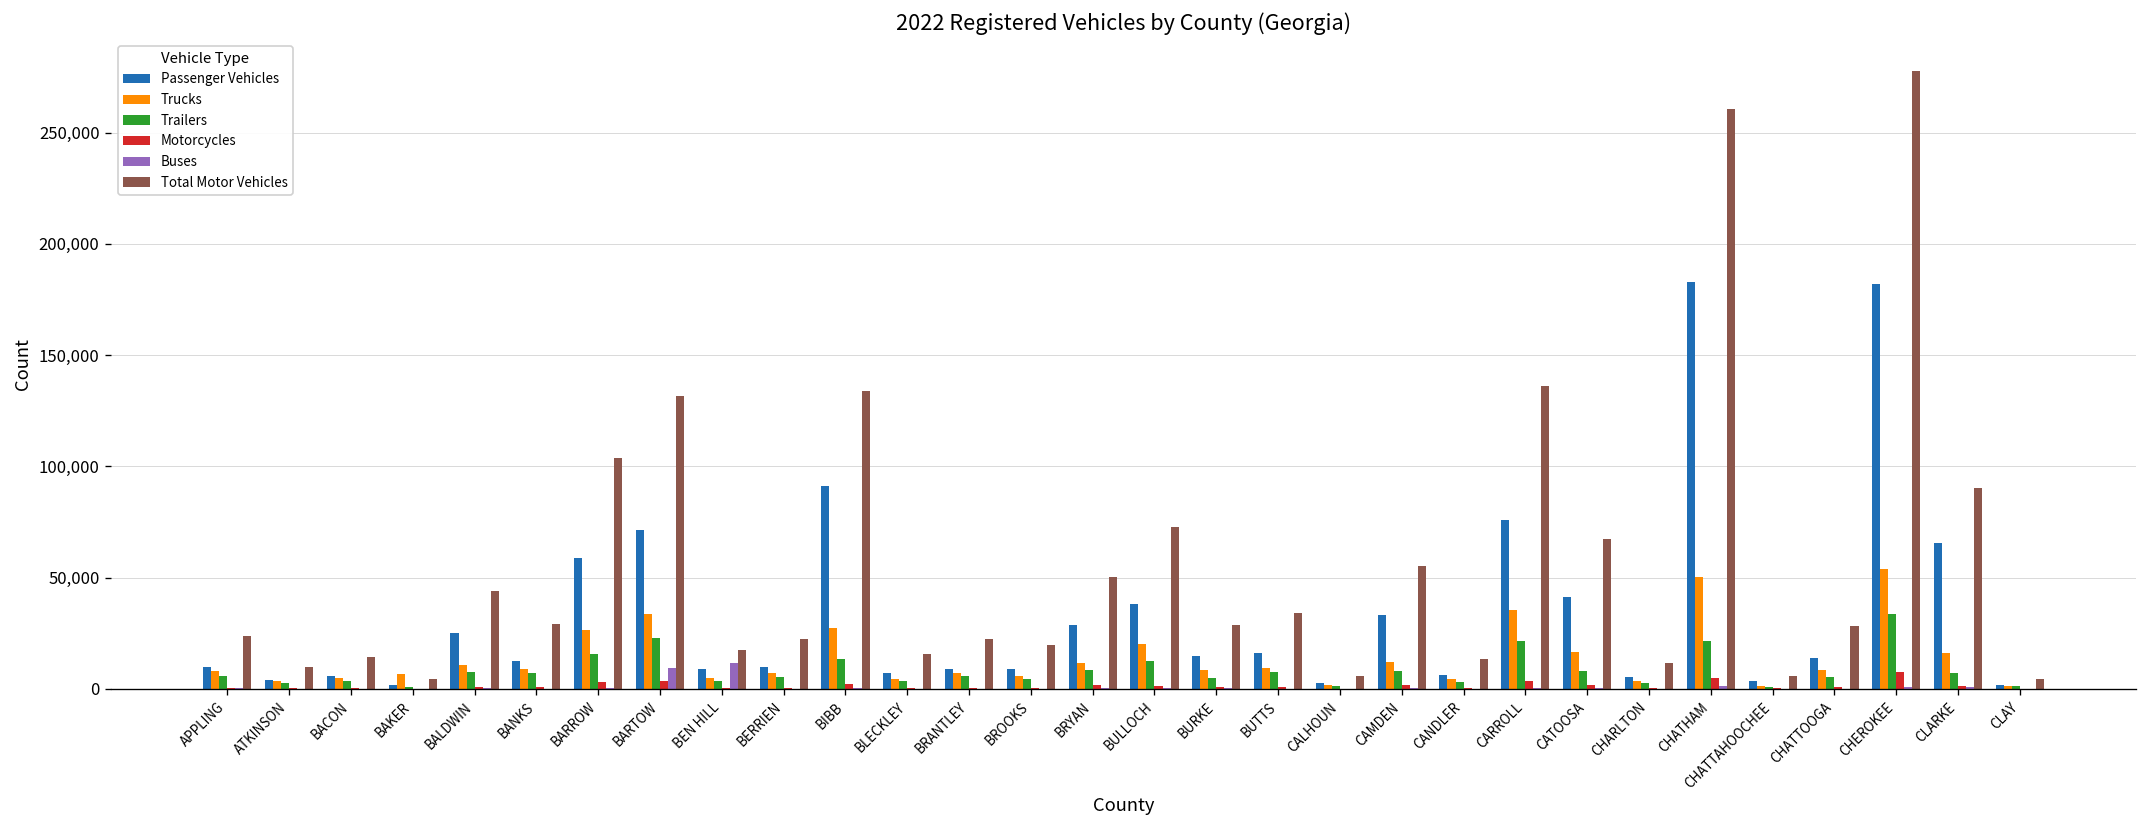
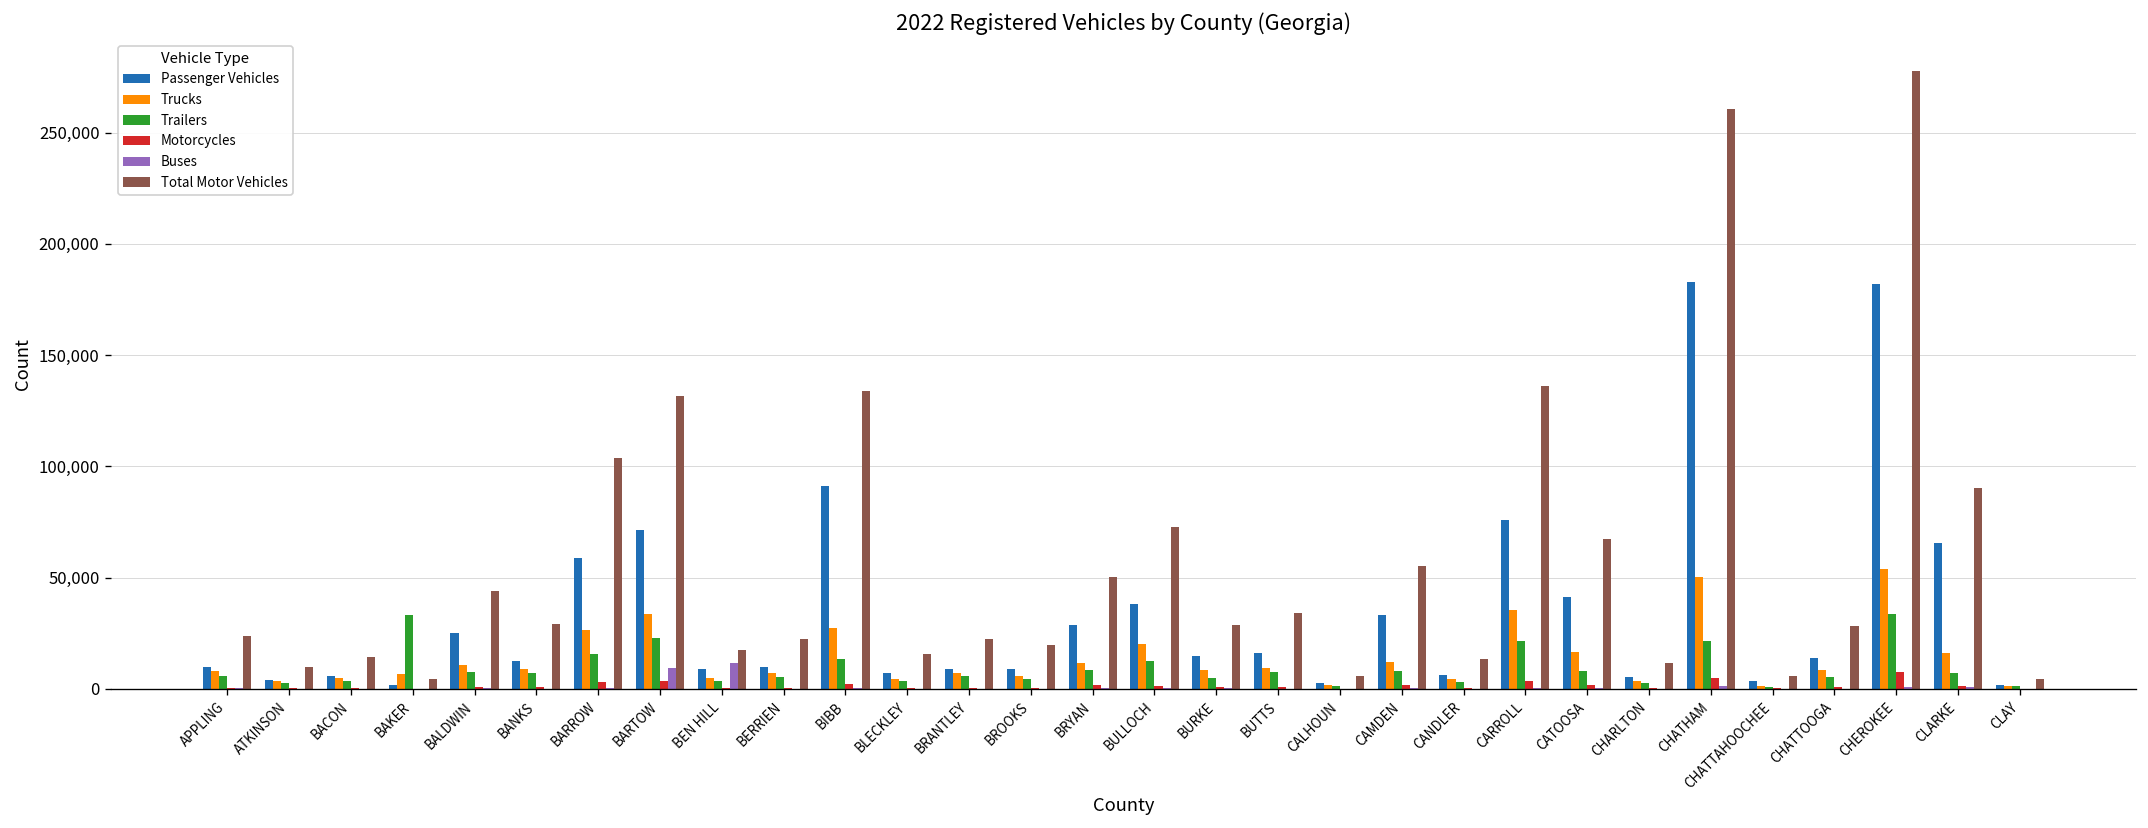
Trailers, BAKER: 1,000 -> 33,000
